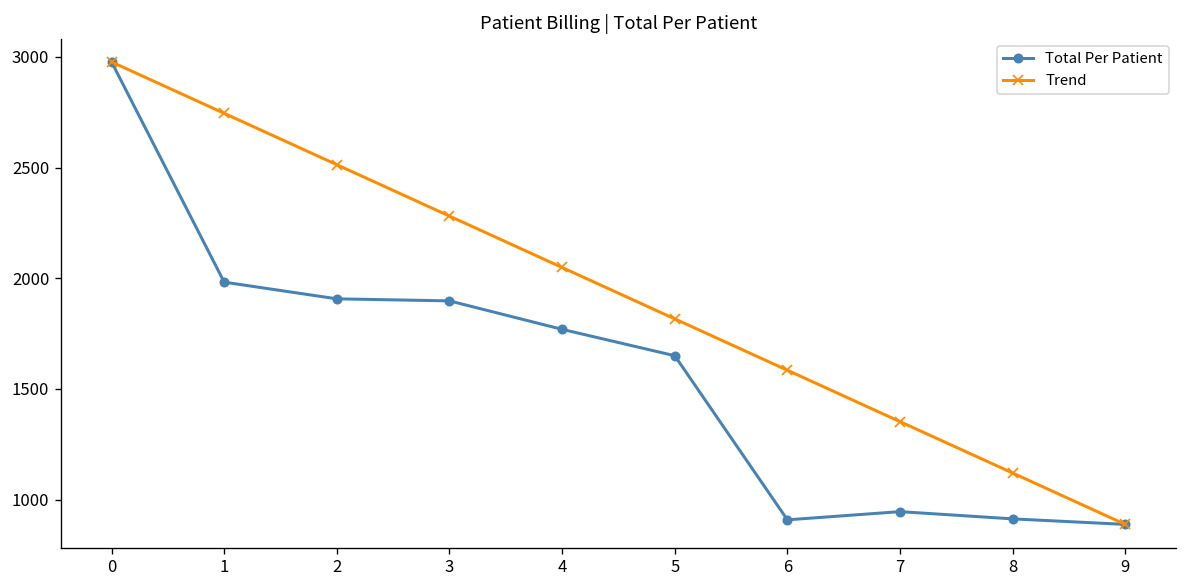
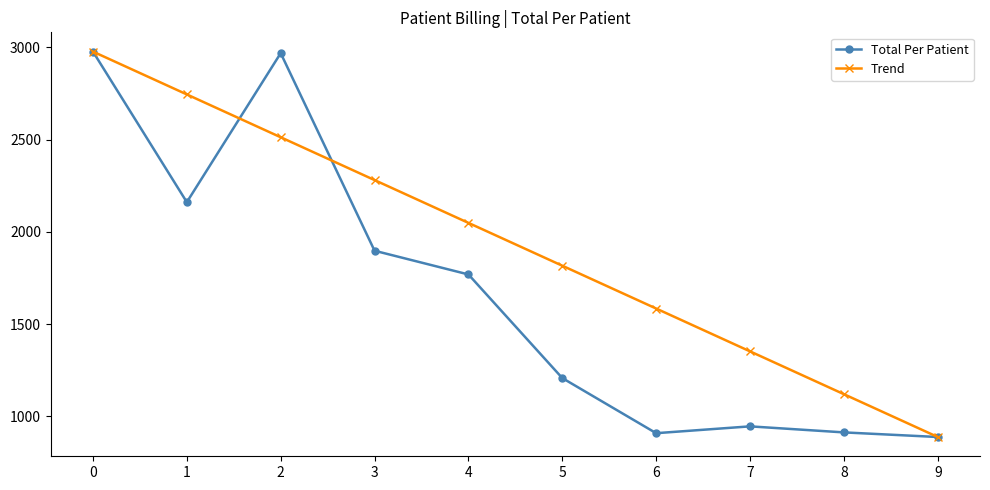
Total Per Patient, 1: 1980 -> 2160
Total Per Patient, 2: 1910 -> 2970
Total Per Patient, 5: 1650 -> 1210
